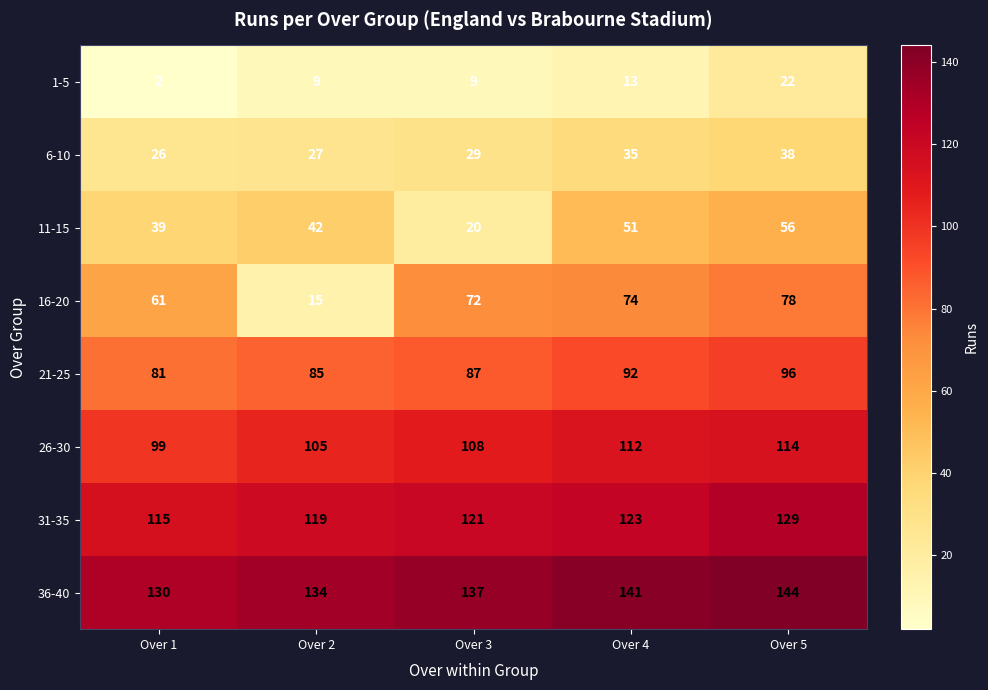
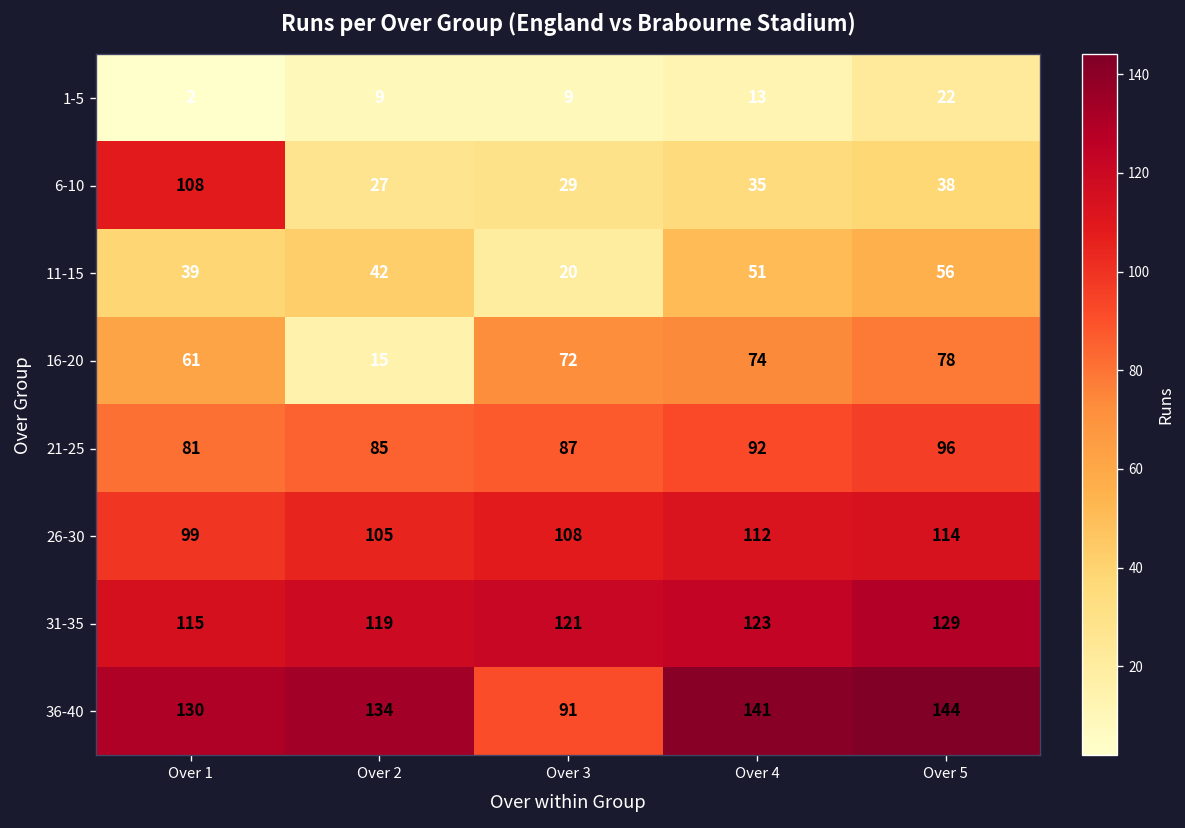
6-10, Over 1: 26 -> 108
36-40, Over 3: 137 -> 91
